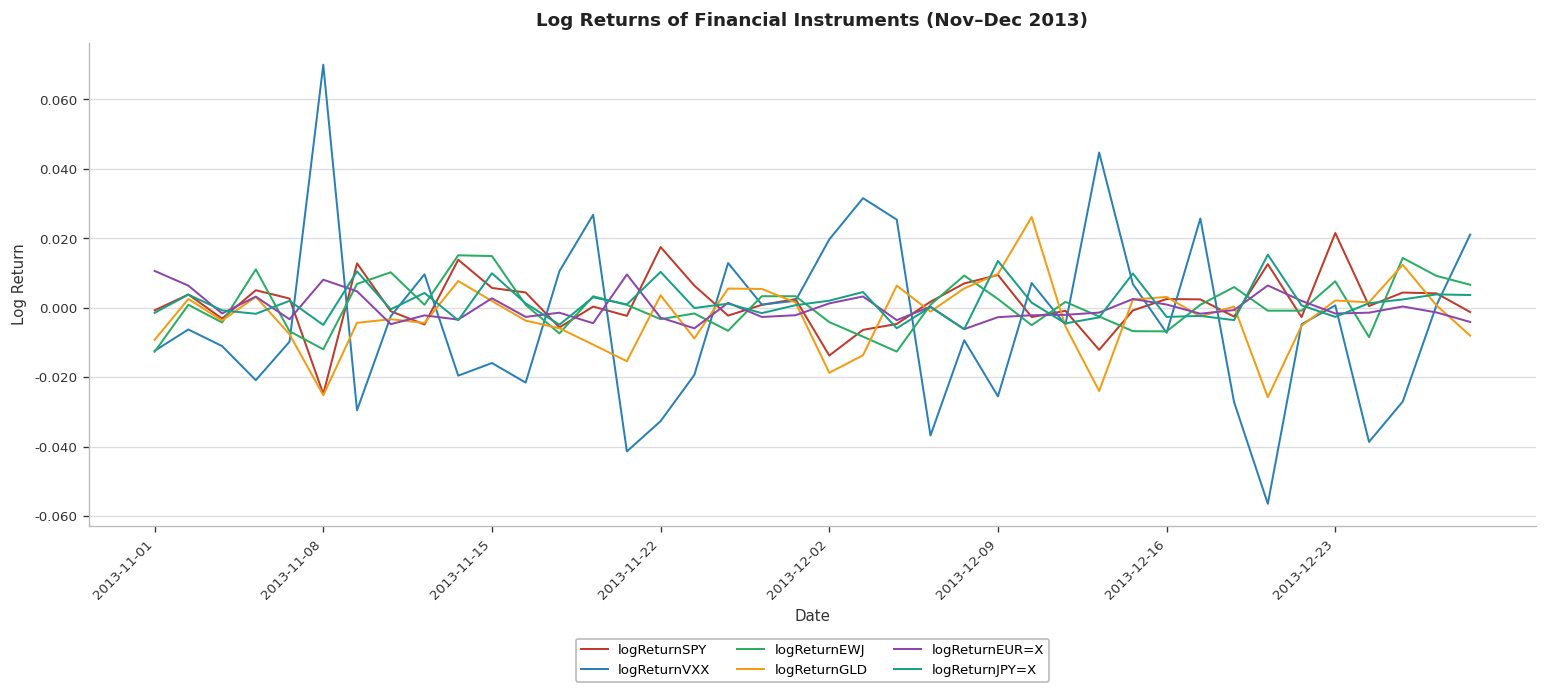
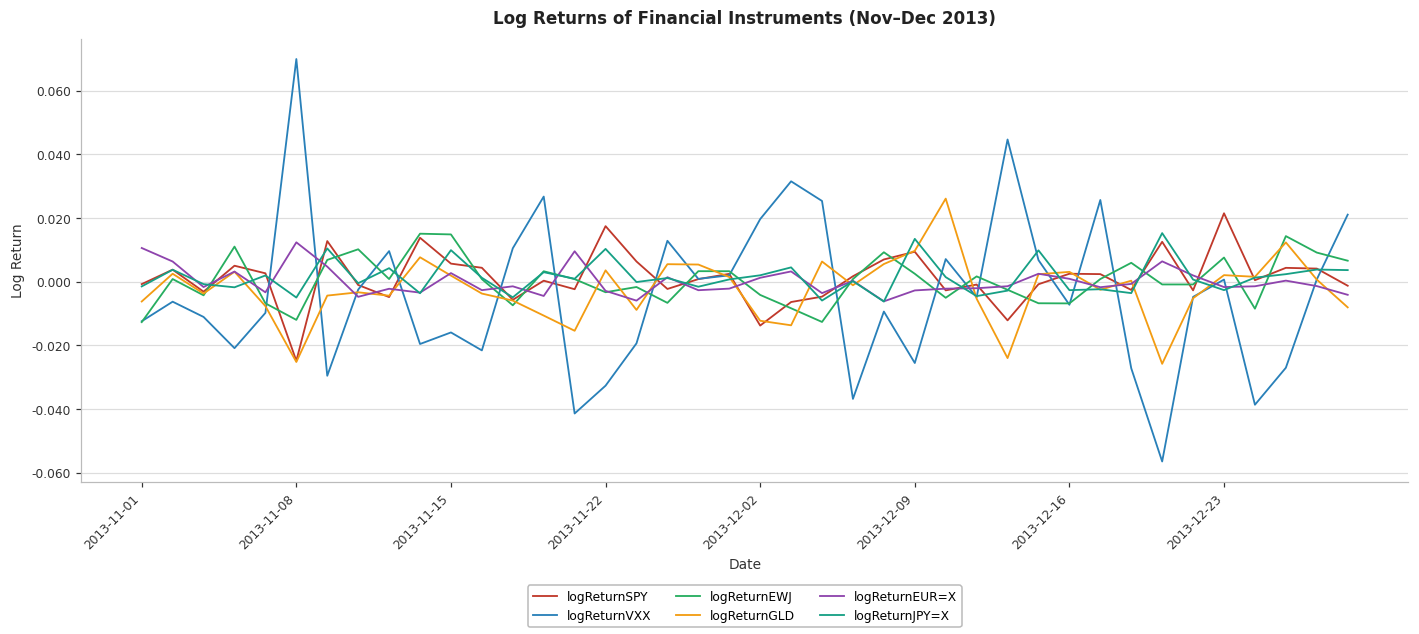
logReturnGLD, 2013-11-01: -0.009 -> -0.006
logReturnEUR=X, 2013-11-08: 0.008 -> 0.012
logReturnGLD, 2013-12-02: -0.019 -> -0.012
